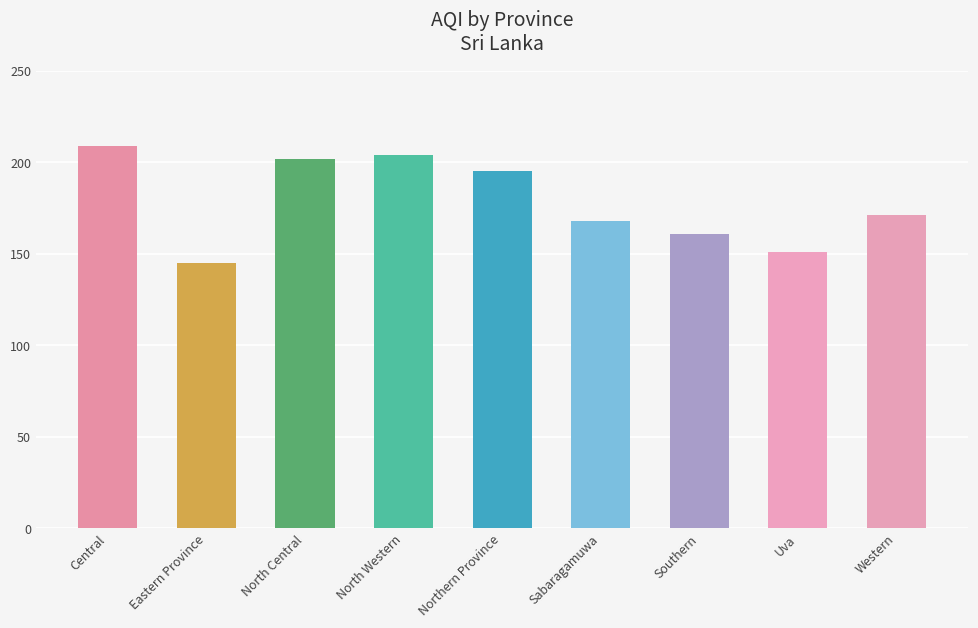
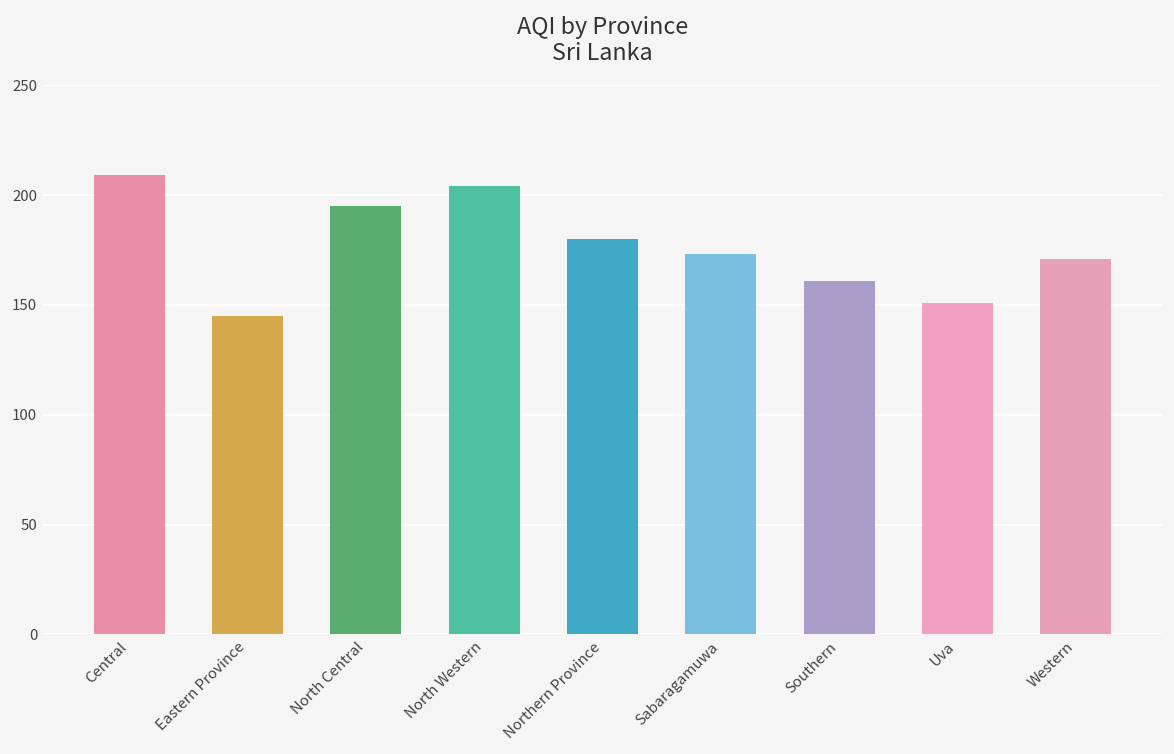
North Central: 202 -> 195
Northern Province: 195 -> 180
Sabaragamuwa: 168 -> 173
